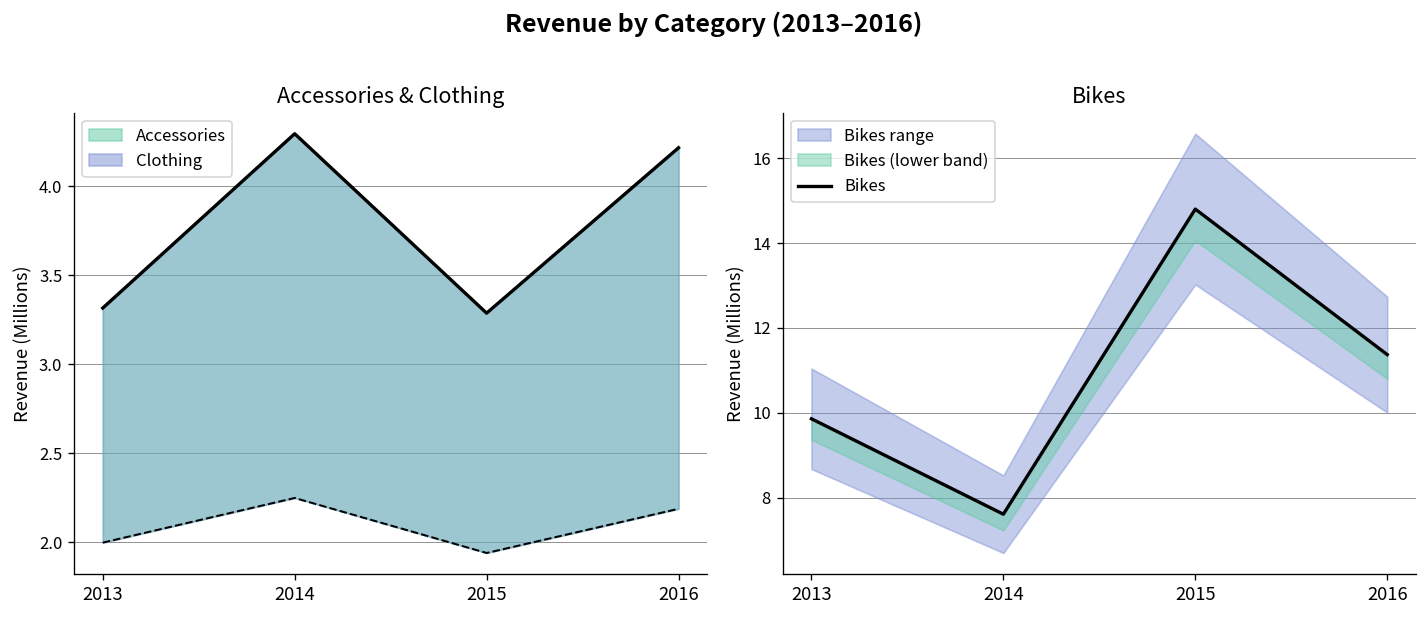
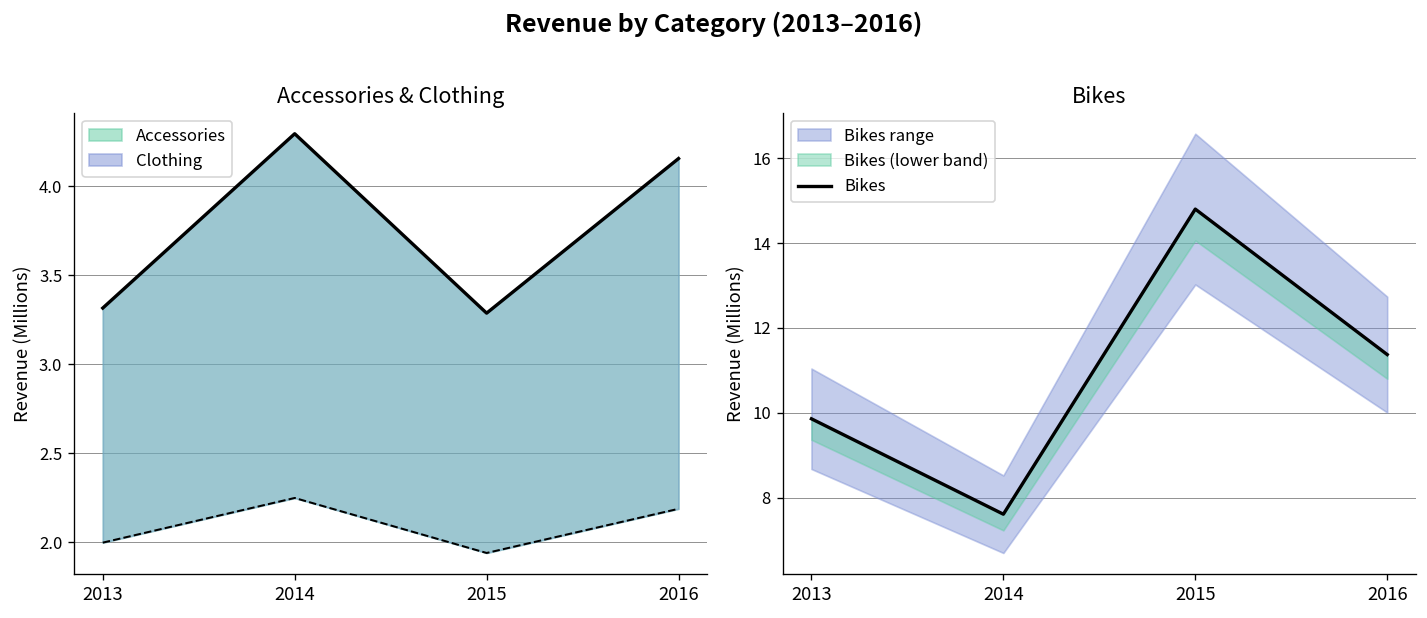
Accessories & Clothing, Accessories, 2016: 4.21 -> 4.15
